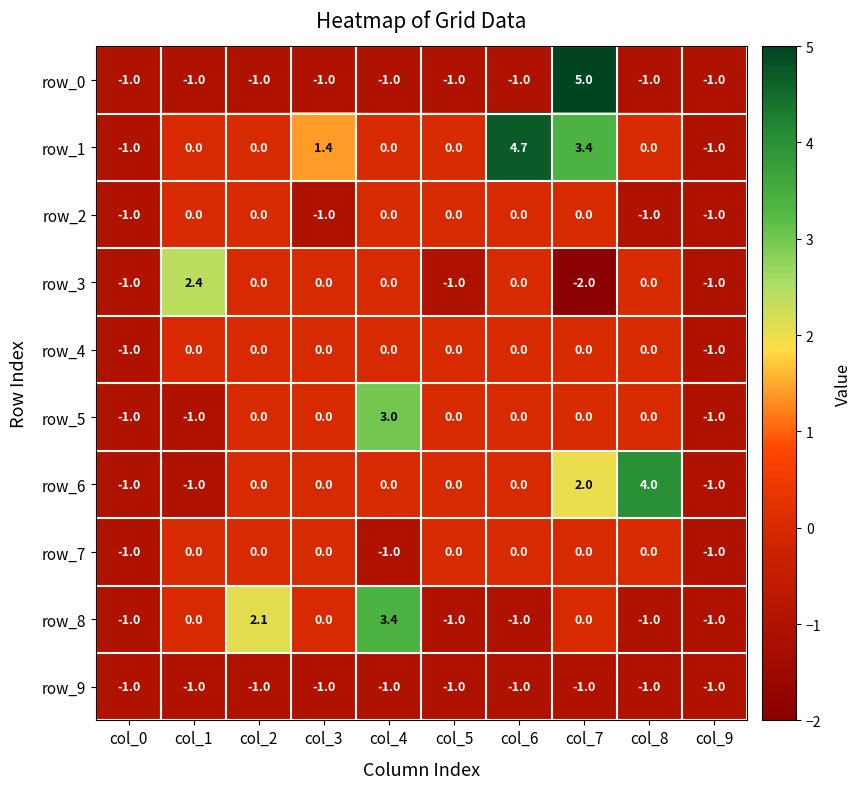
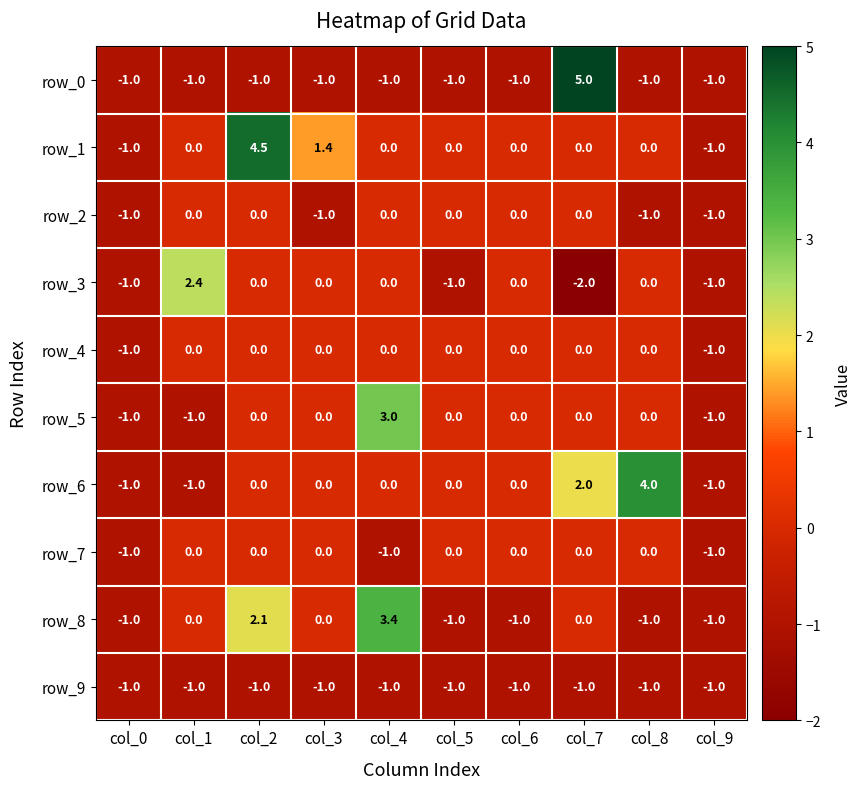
row_1, col_2: 0.0 -> 4.5
row_1, col_6: 4.7 -> 0.0
row_1, col_7: 3.4 -> 0.0
